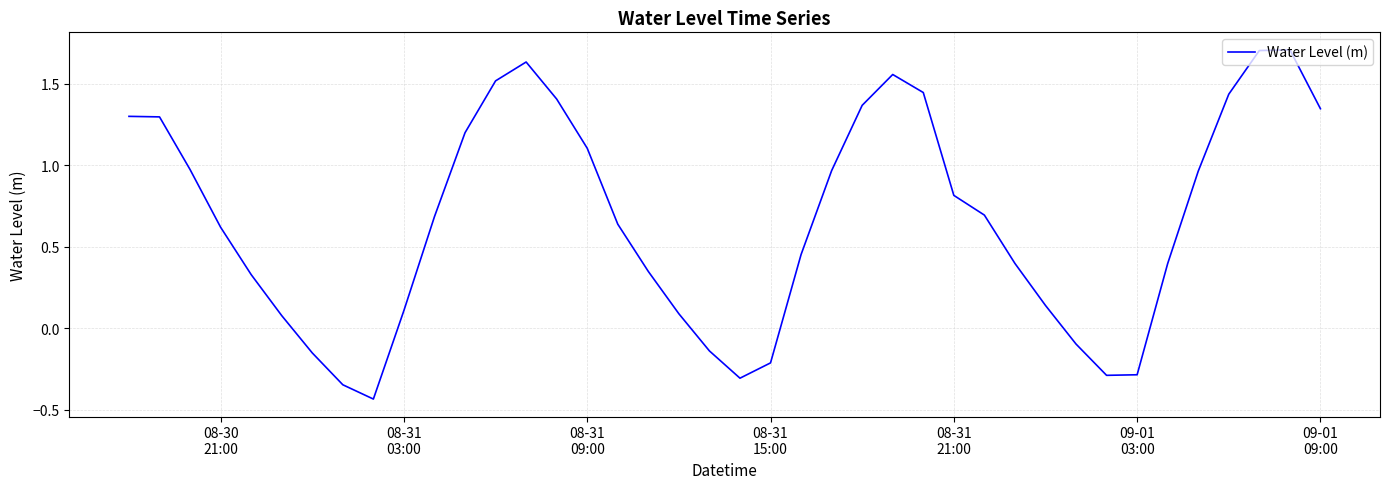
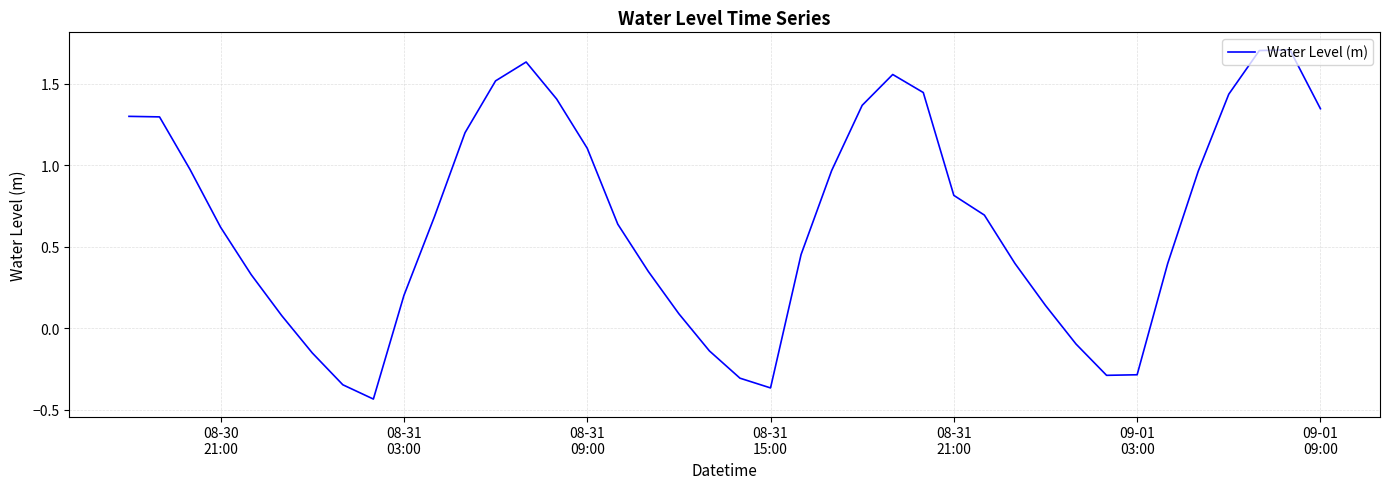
08-31 03:00: 0.11 -> 0.20
08-31 15:00: -0.21 -> -0.37
